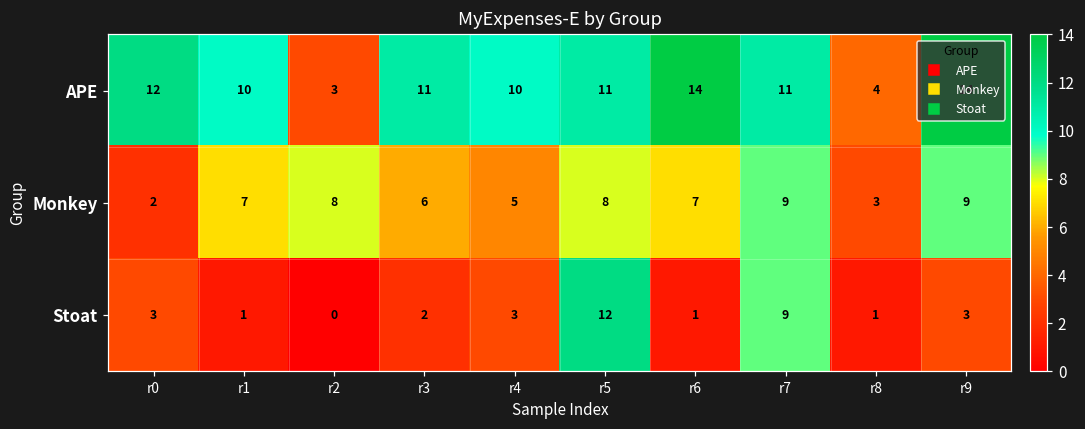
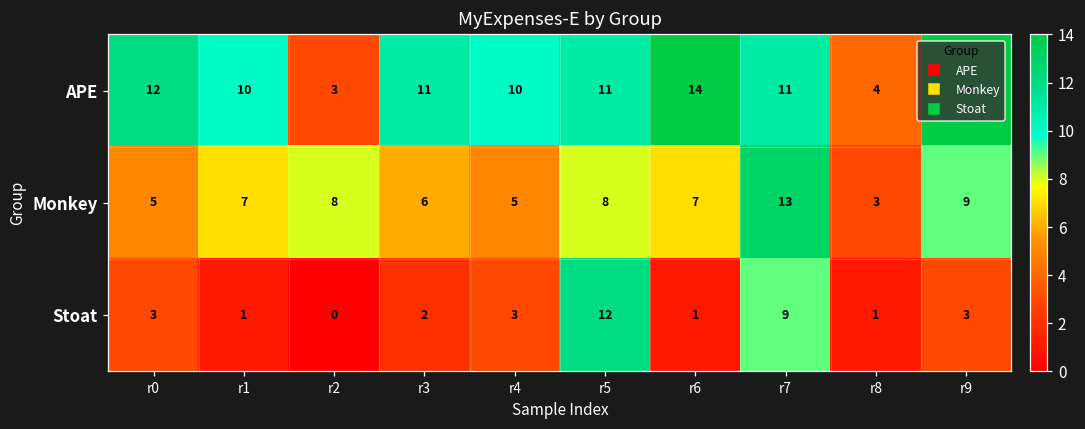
Monkey, r0: 2 -> 5
Monkey, r7: 9 -> 13
